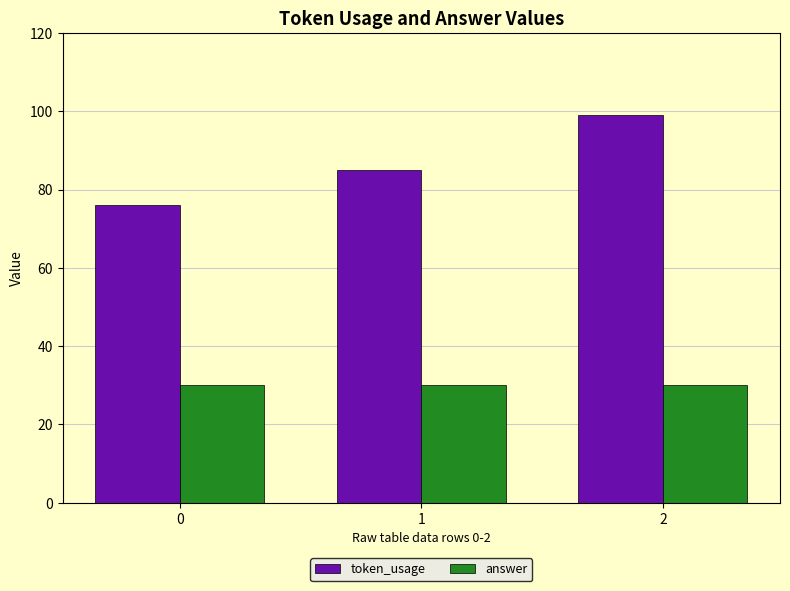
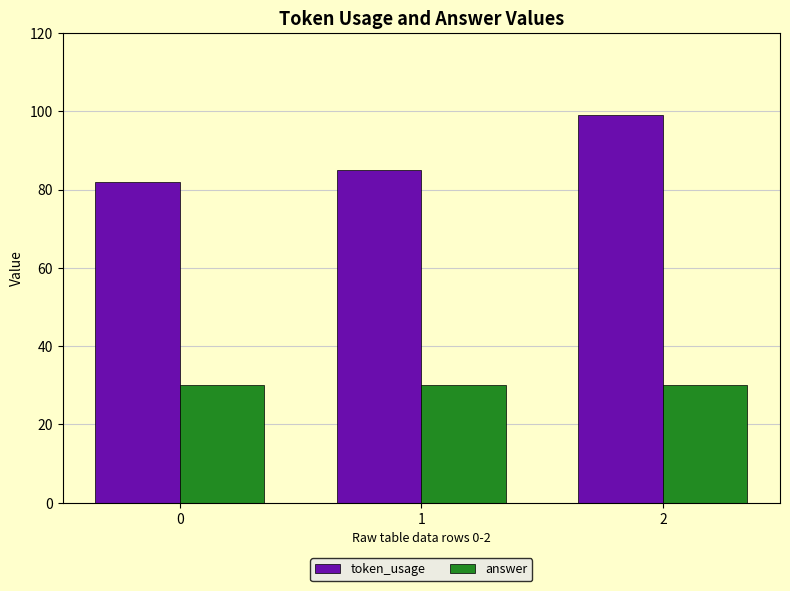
token_usage, 0: 76 -> 82
